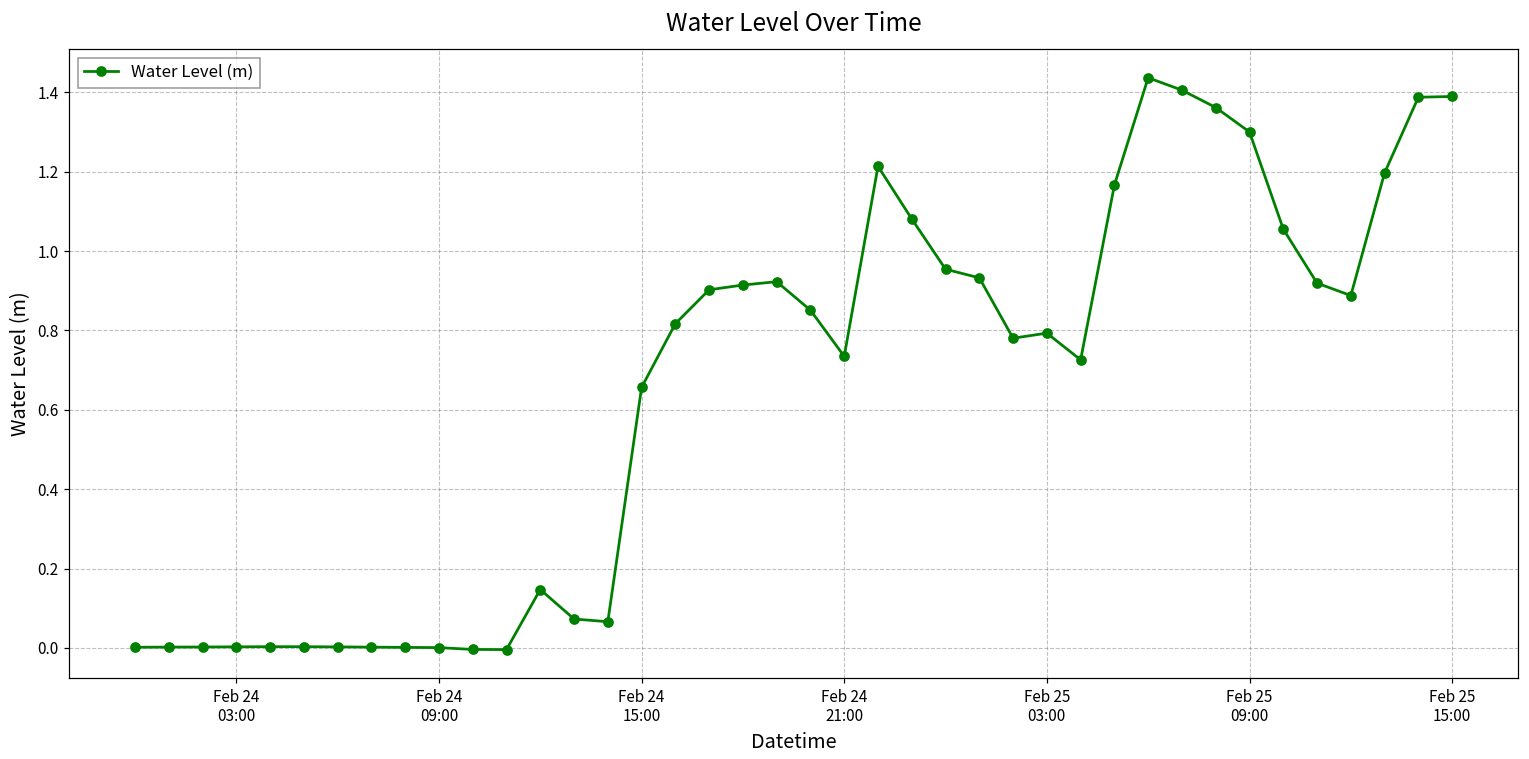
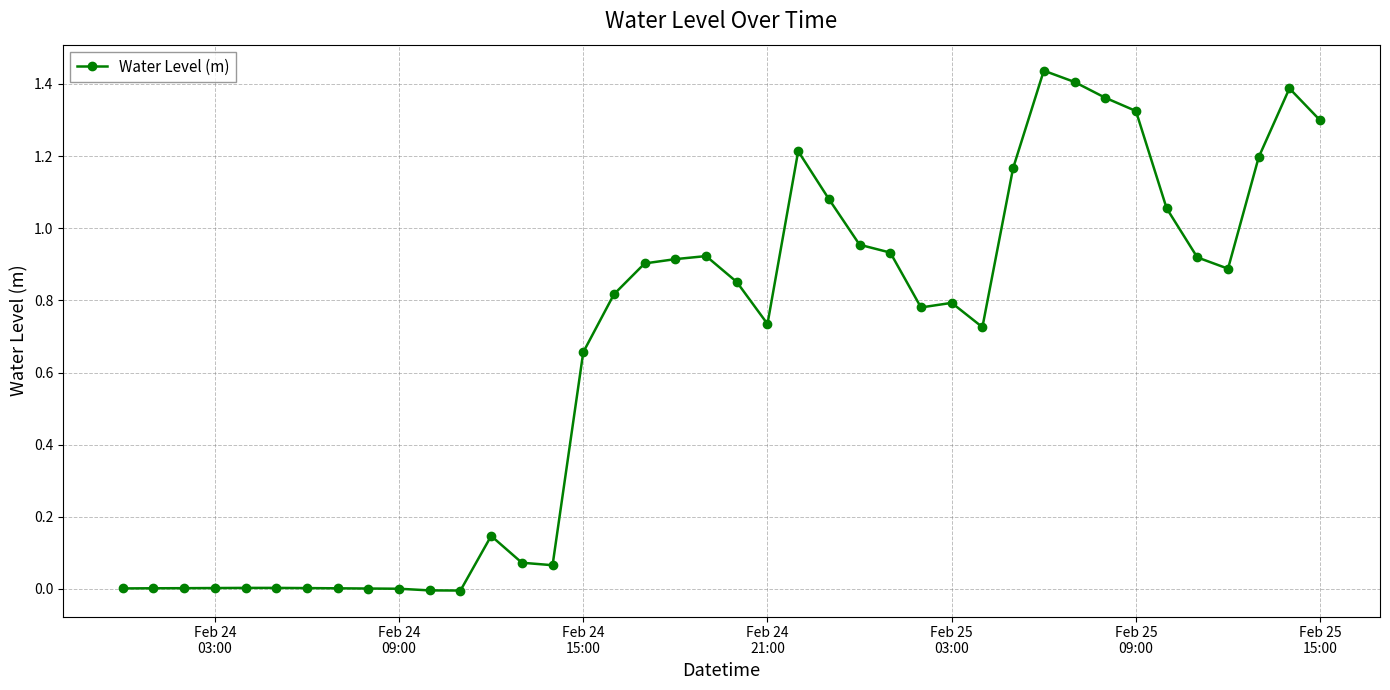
Feb 25 09:00: 1.30 -> 1.32
Feb 25 15:00: 1.39 -> 1.30
